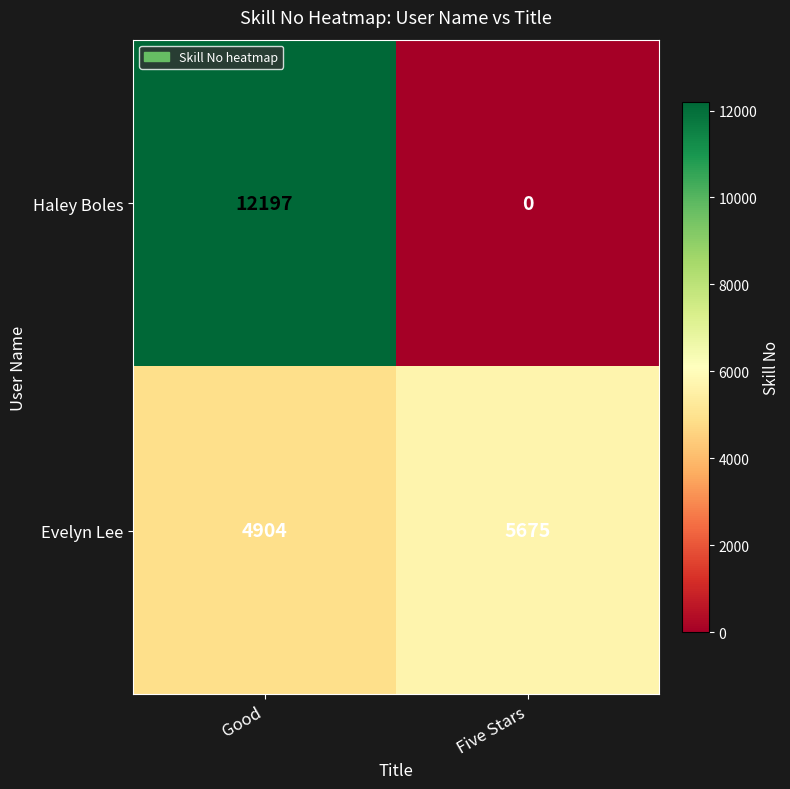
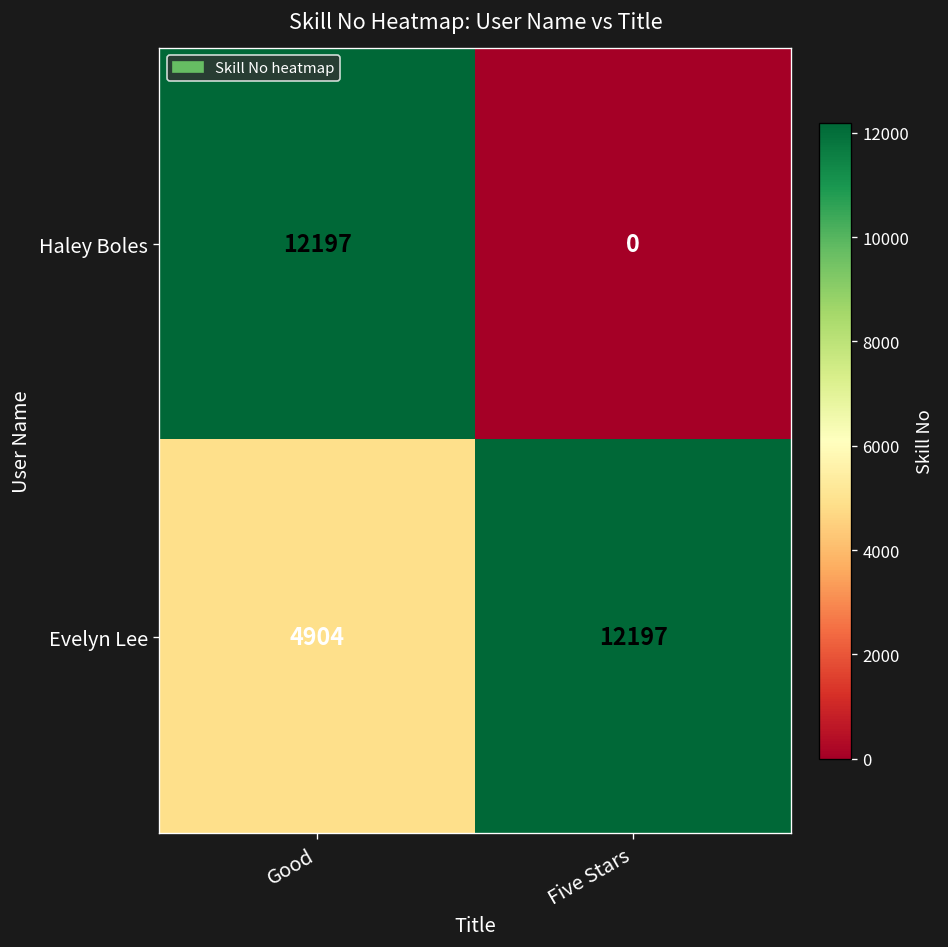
Evelyn Lee, Five Stars: 5675 -> 12197
